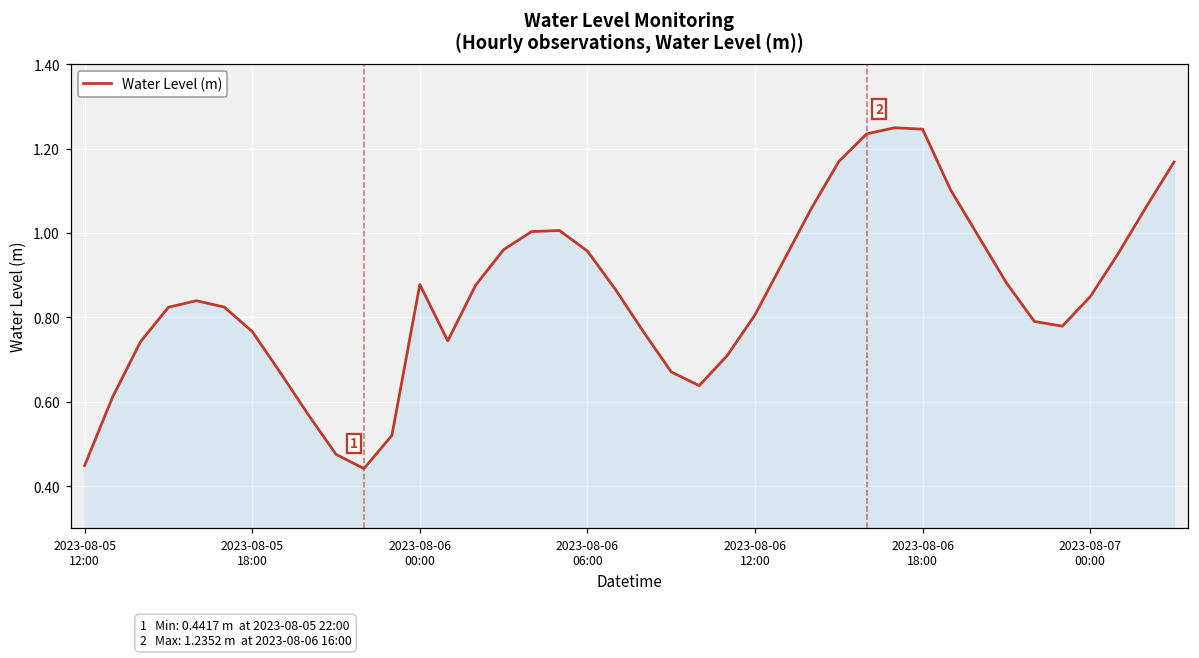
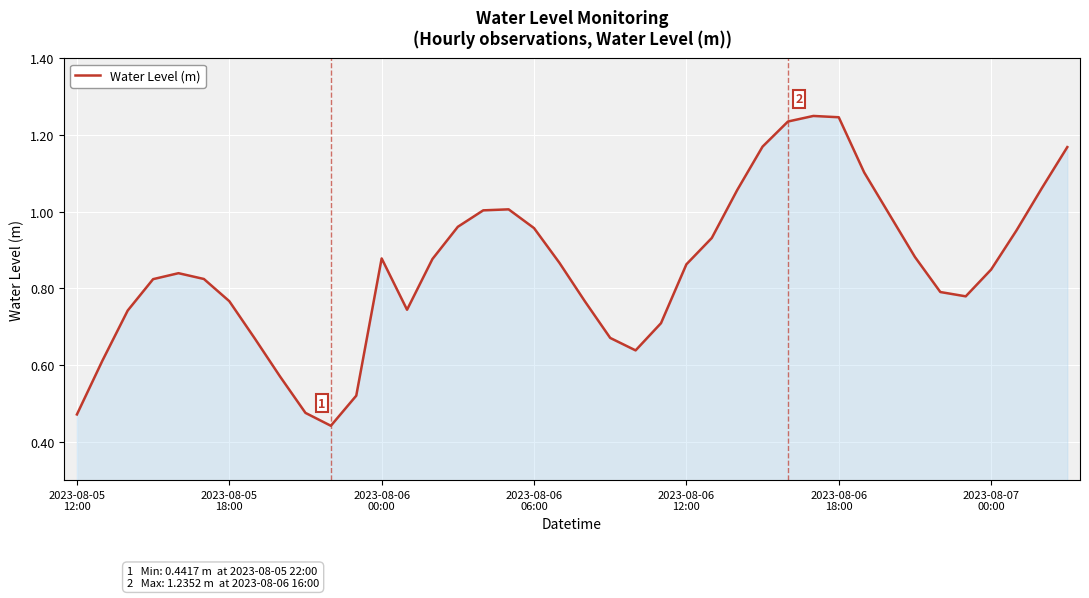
2023-08-05 12:00: 0.45 -> 0.47
2023-08-06 12:00: 0.81 -> 0.86
